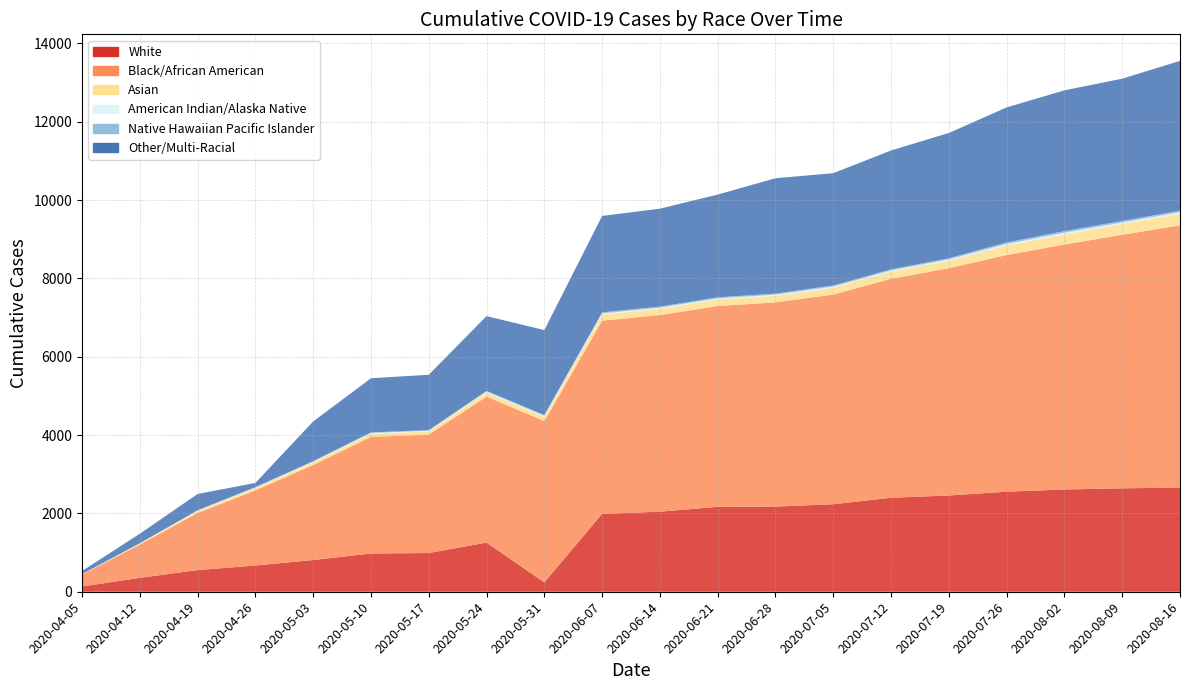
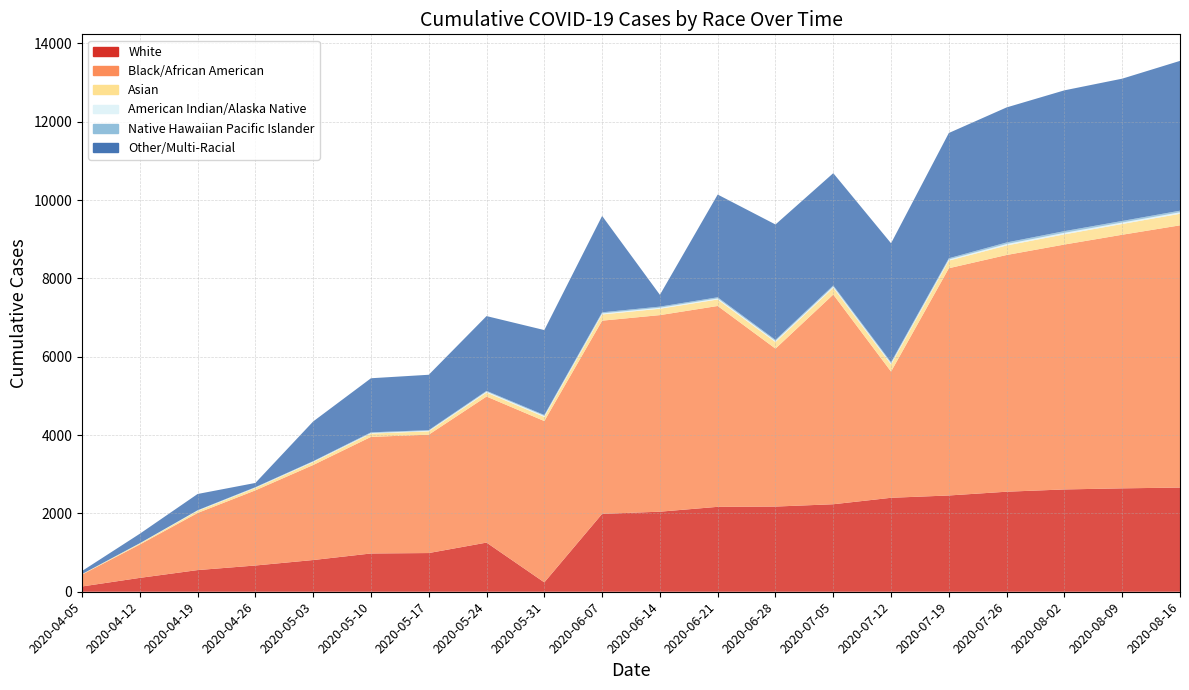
Other/Multi-Racial, 2020-06-14: 2500 -> 300
Black/African American, 2020-06-28: 5200 -> 4000
Black/African American, 2020-07-12: 5600 -> 3200
